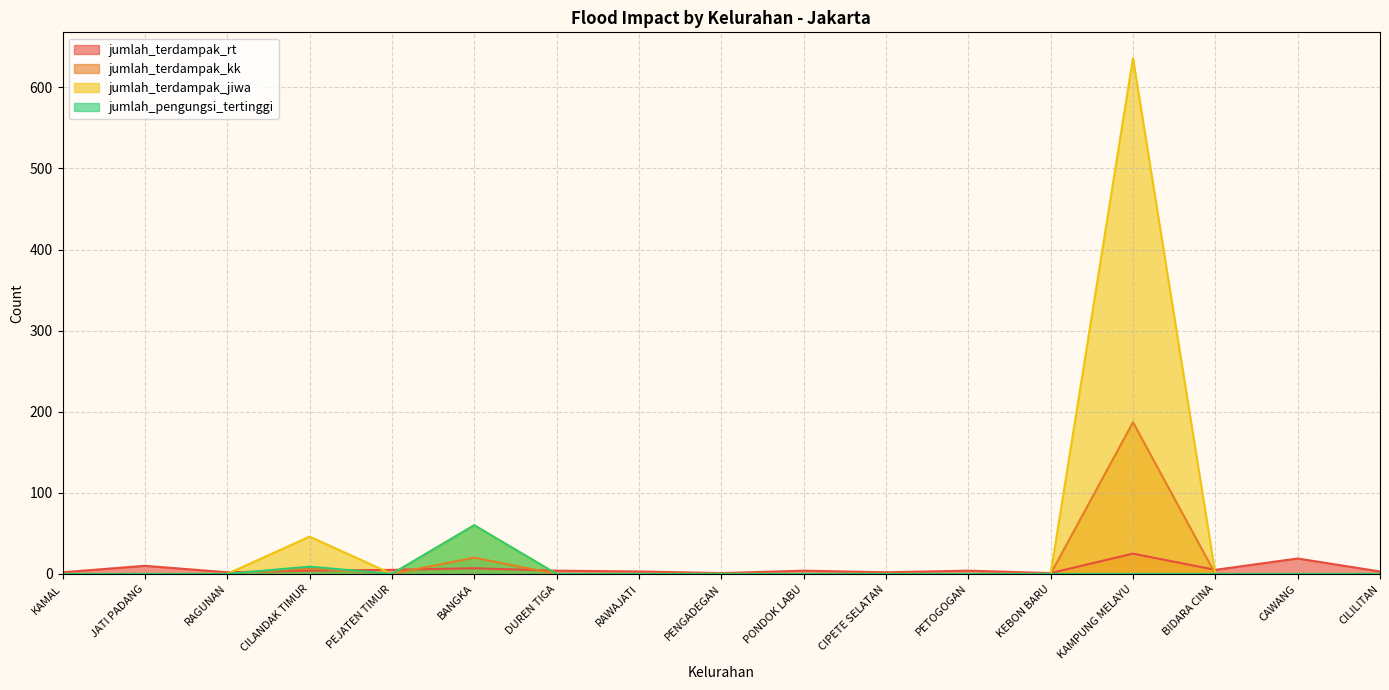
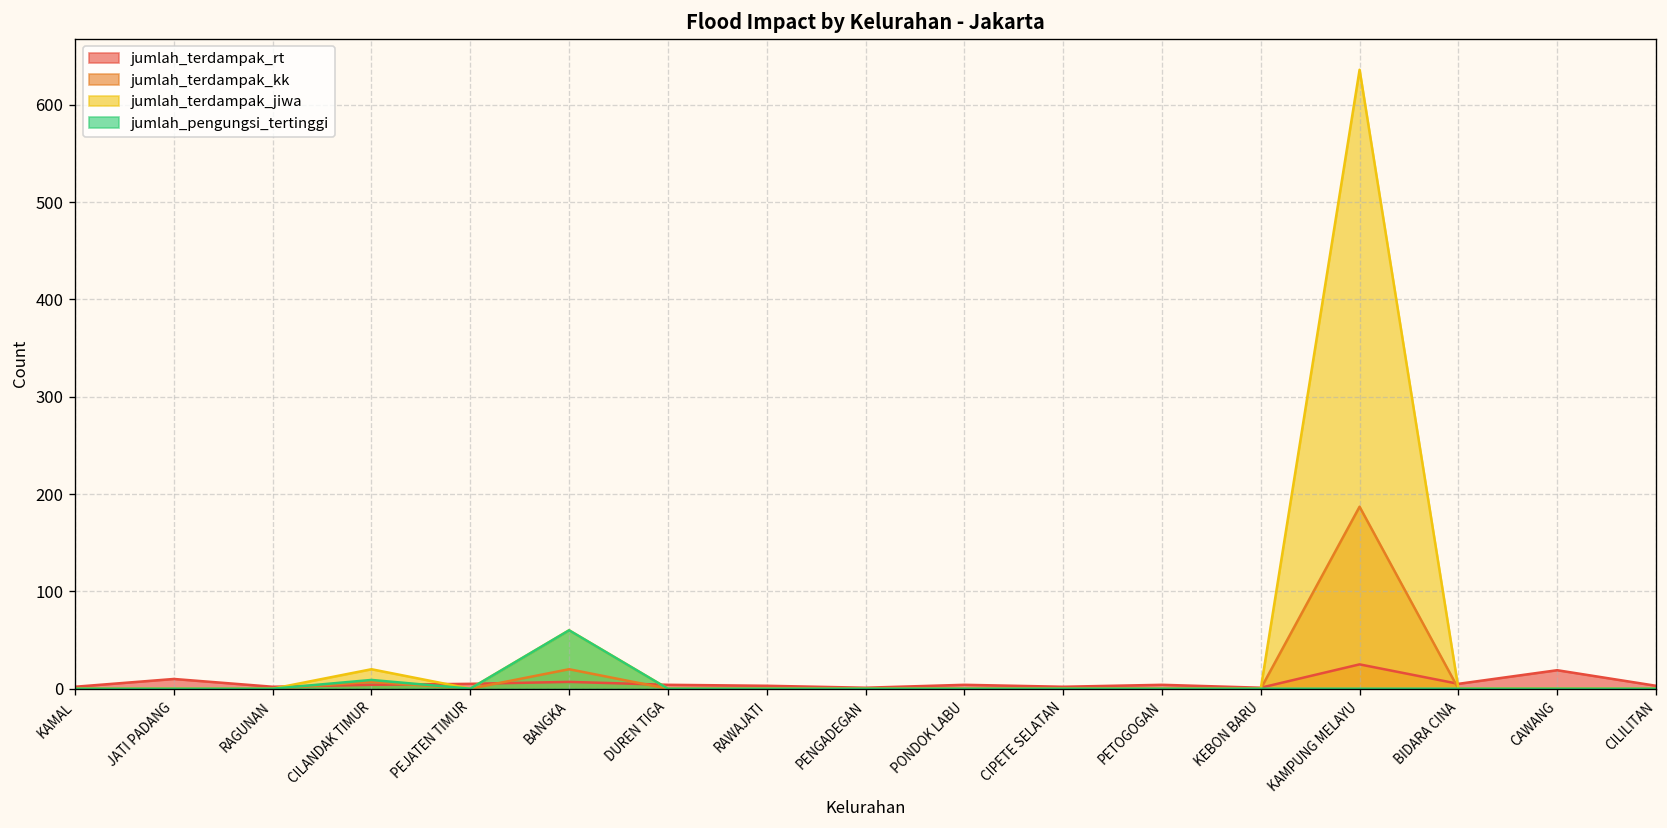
jumlah_terdampak_jiwa, CILANDAK TIMUR: 50 -> 20
